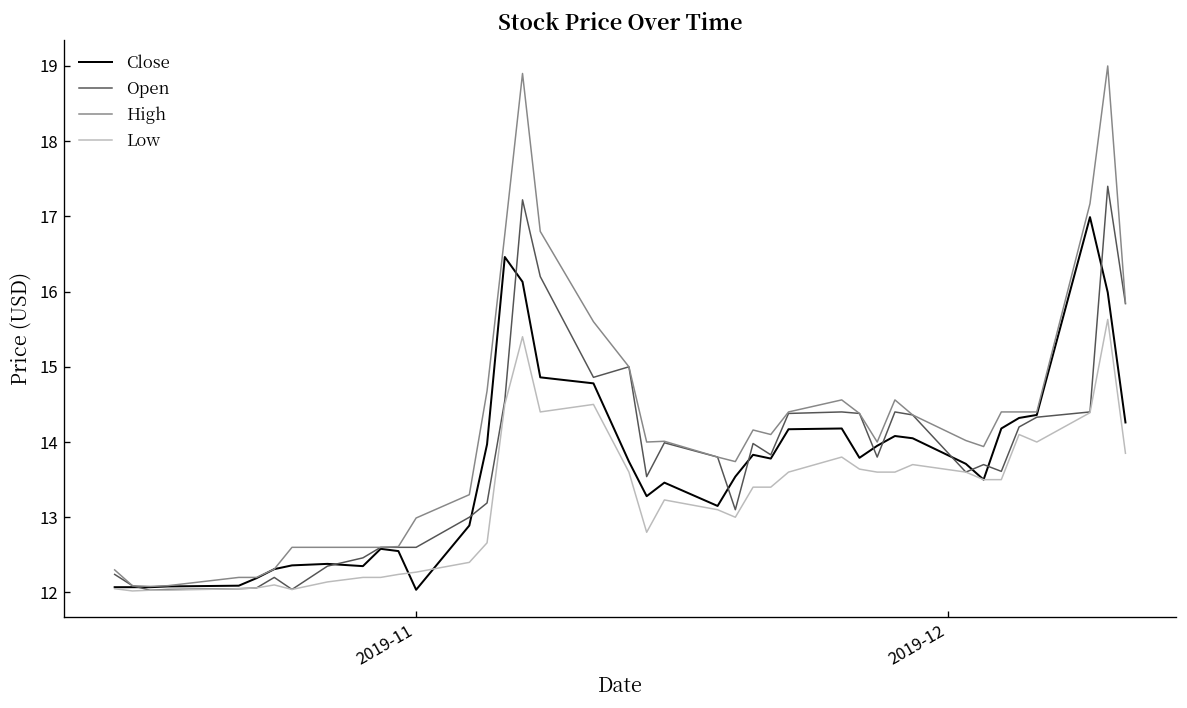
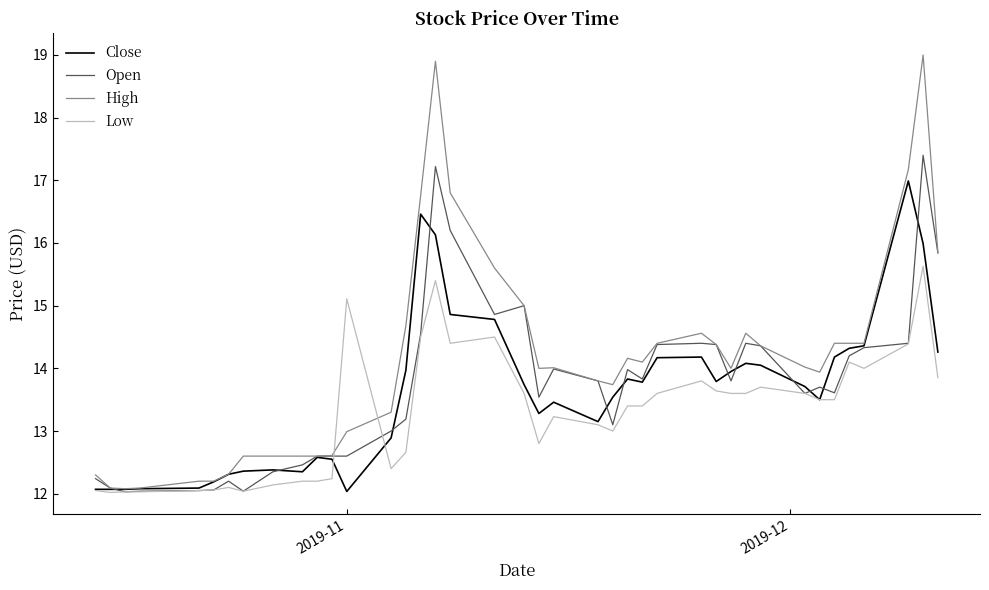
Low, 2019-11: 12.3 -> 15.1
